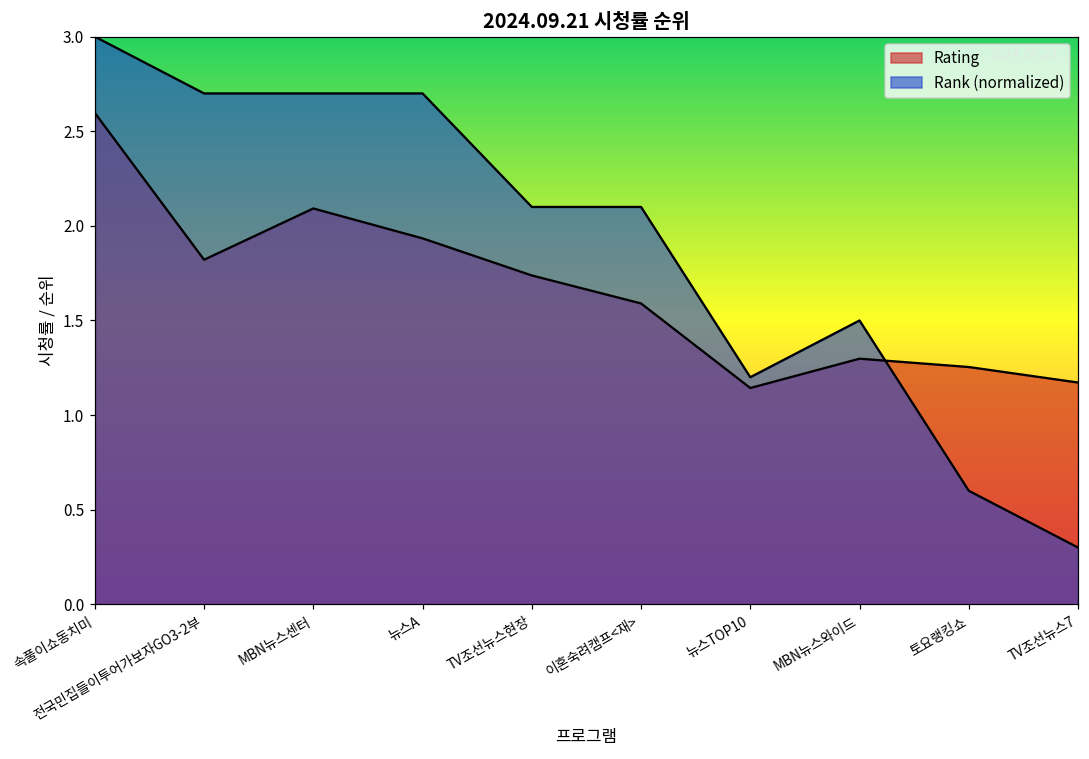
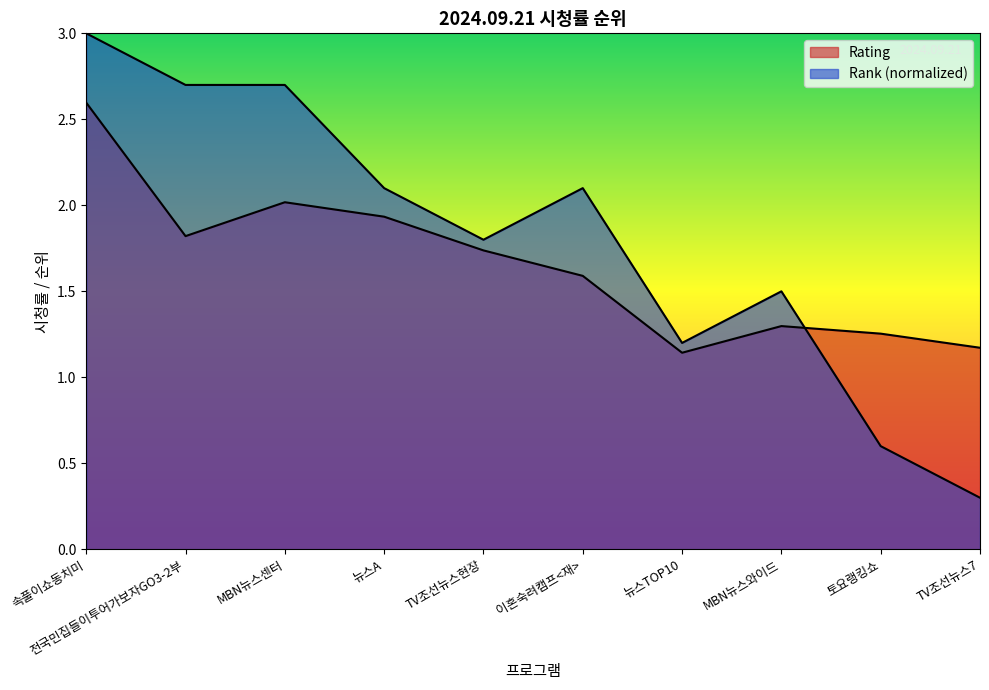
Rating, MBN뉴스센터: 2.09 -> 2.02
Rank (normalized), 뉴스A: 2.70 -> 2.10
Rank (normalized), TV조선뉴스현장: 2.10 -> 1.80
